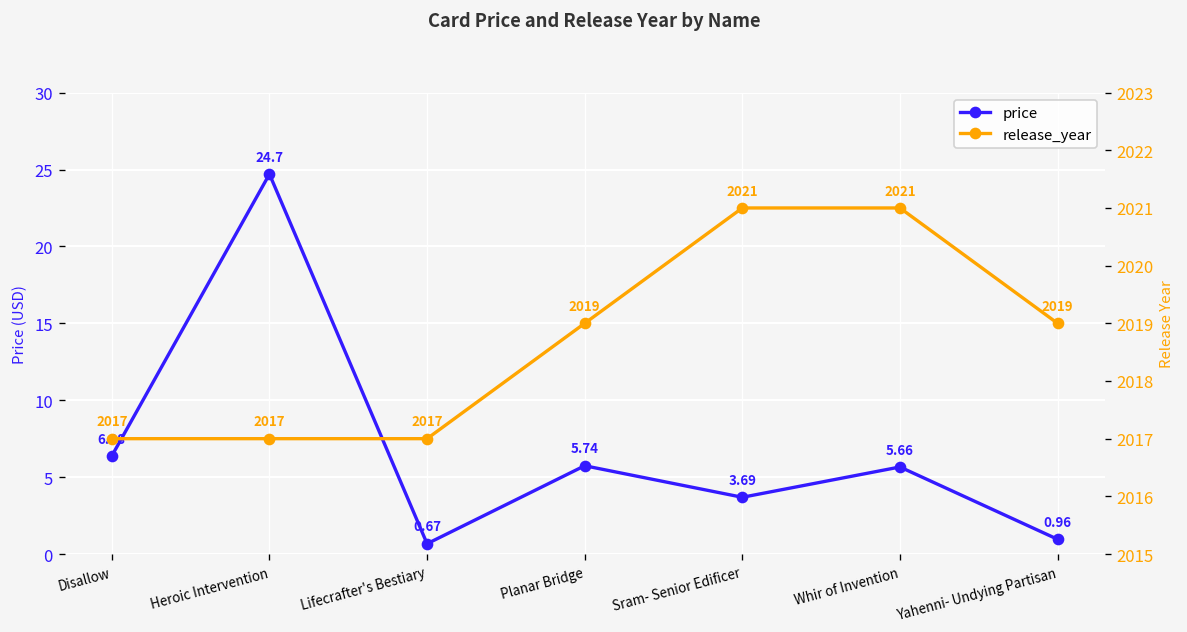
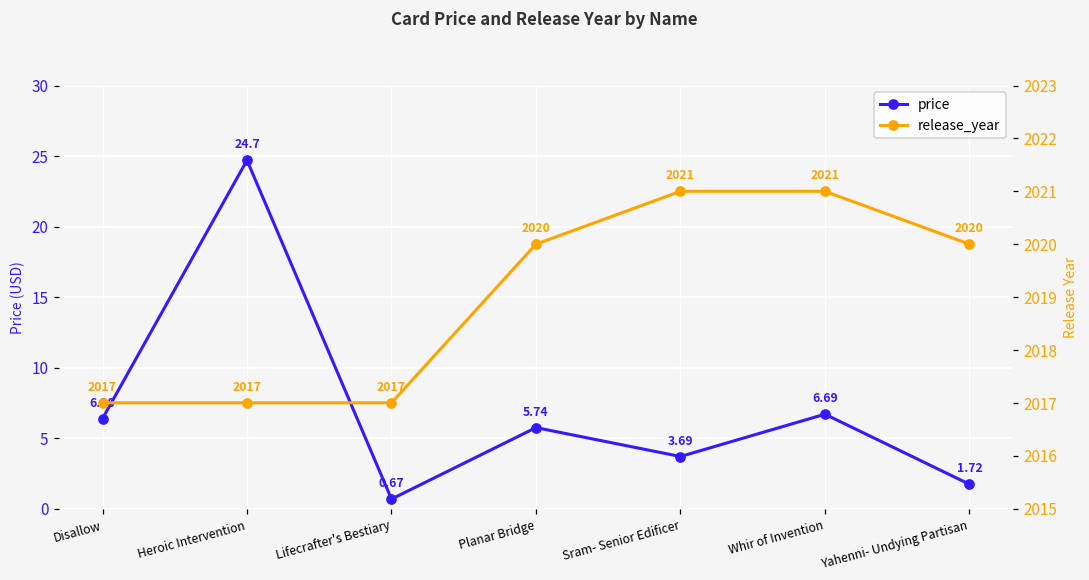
price, Whir of Invention: 5.66 -> 6.69
price, Yahenni- Undying Partisan: 0.96 -> 1.72
release_year, Planar Bridge: 2019 -> 2020
release_year, Yahenni- Undying Partisan: 2019 -> 2020
